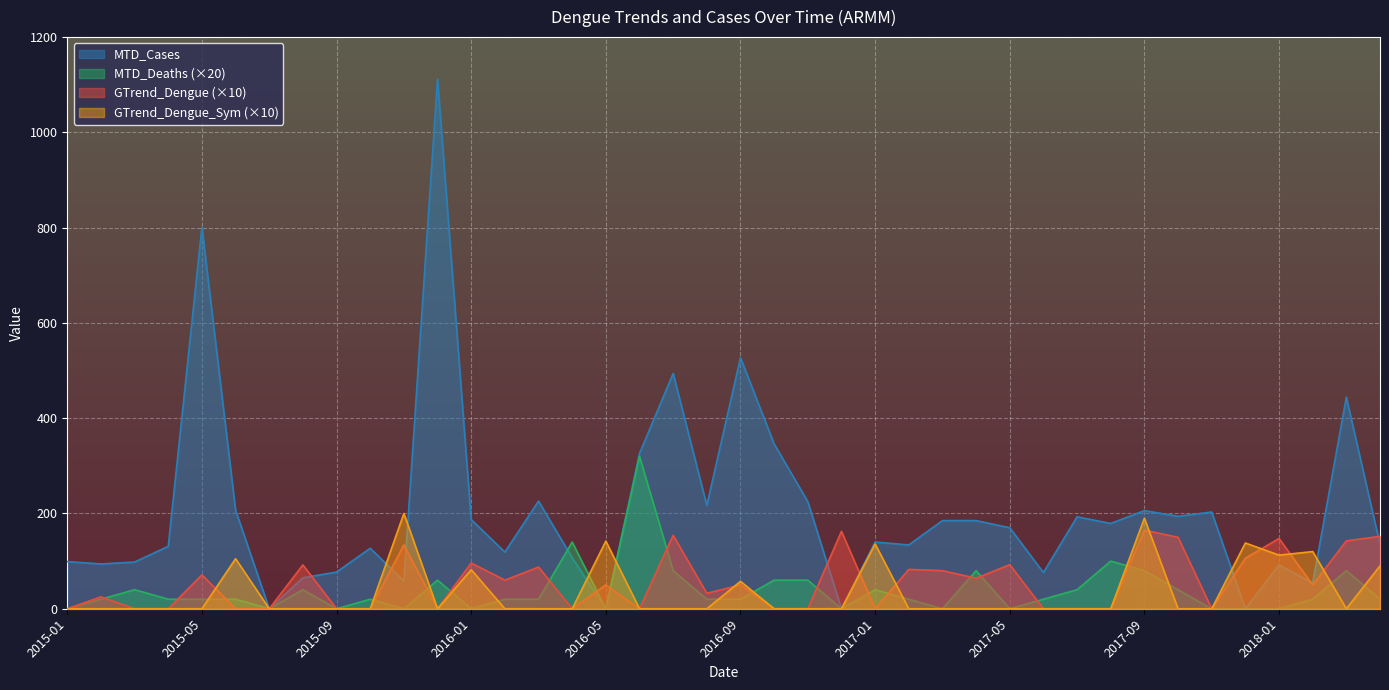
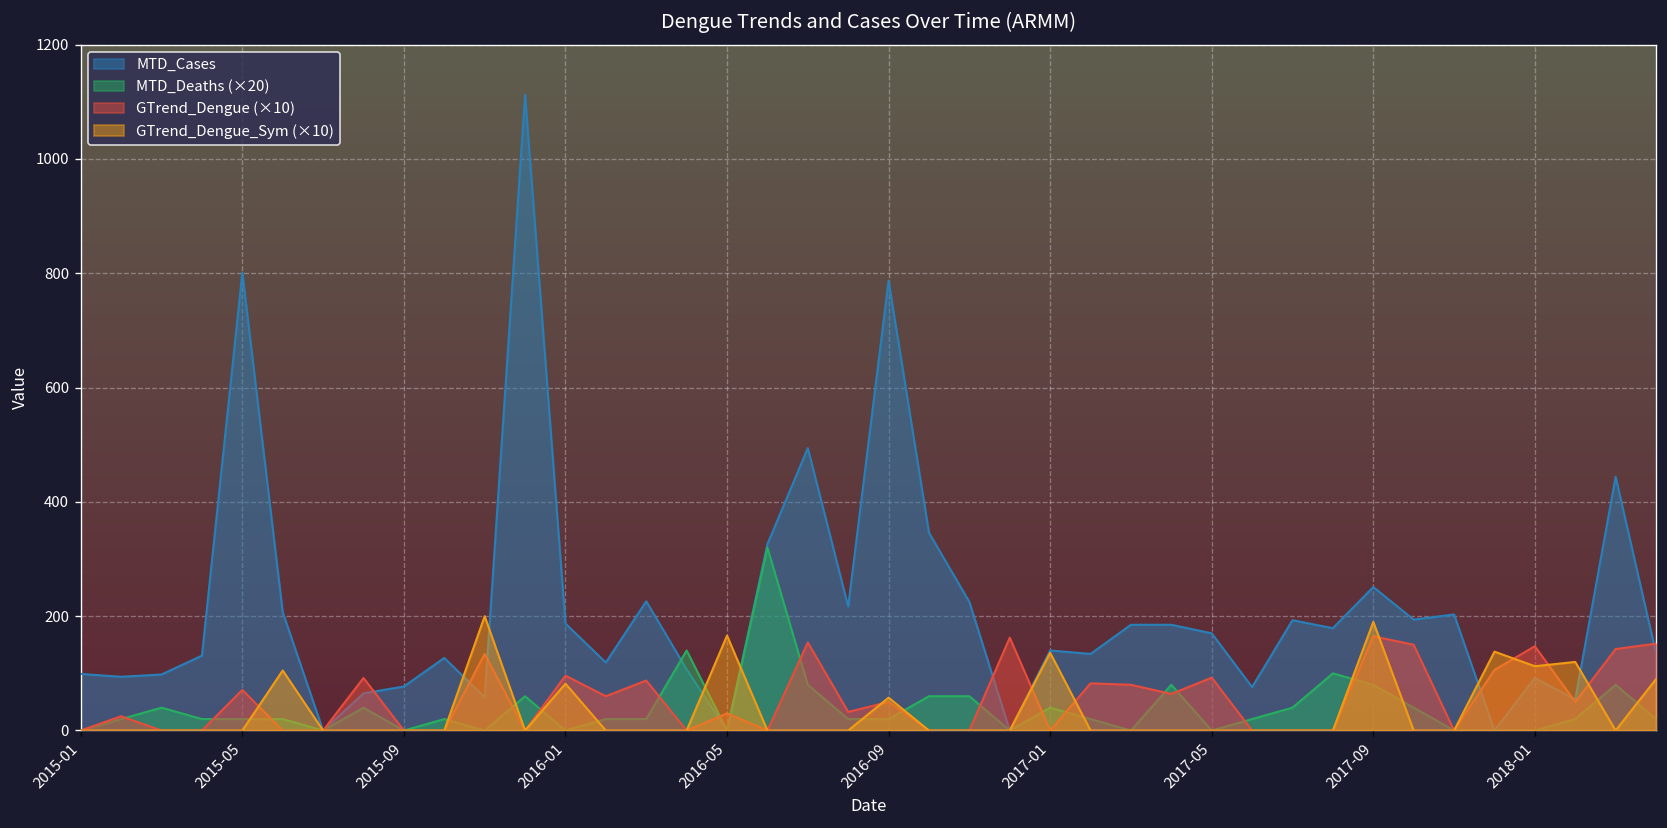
GTrend_Dengue (×10), 2016-05: 50 -> 30
GTrend_Dengue_Sym (×10), 2016-05: 140 -> 170
MTD_Cases, 2016-09: 530 -> 790
MTD_Cases, 2017-09: 210 -> 250
